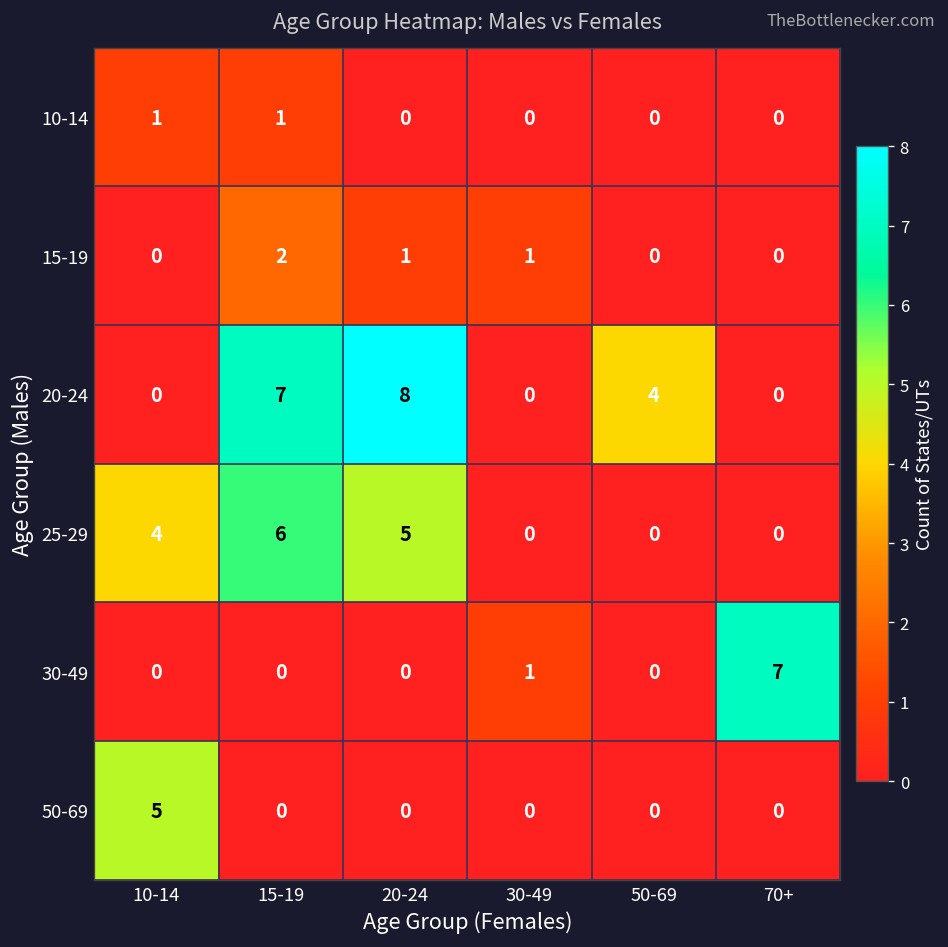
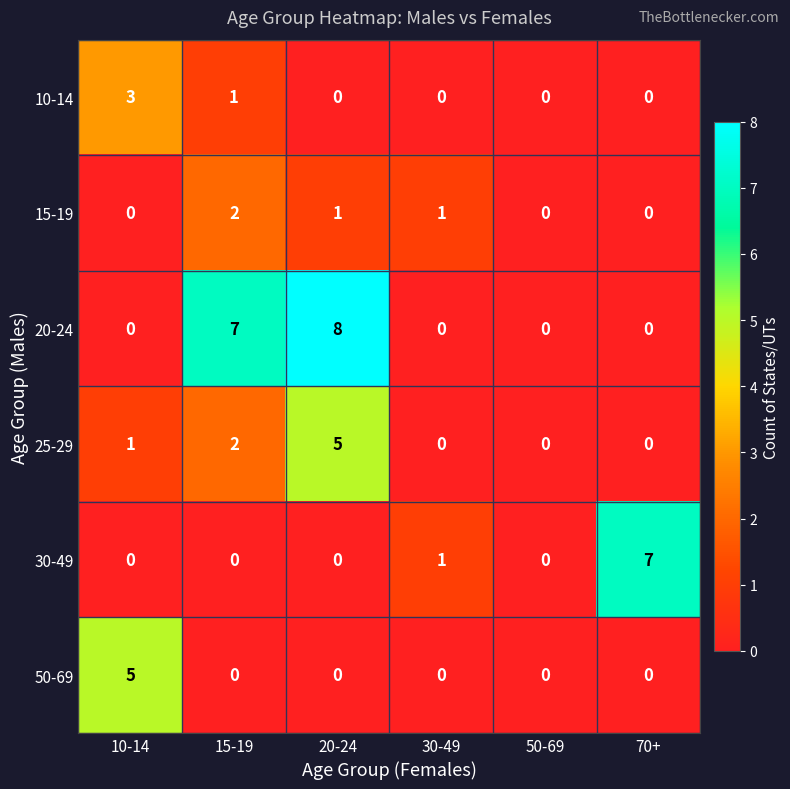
10-14, 10-14: 1 -> 3
20-24, 50-69: 4 -> 0
25-29, 10-14: 4 -> 1
25-29, 15-19: 6 -> 2
